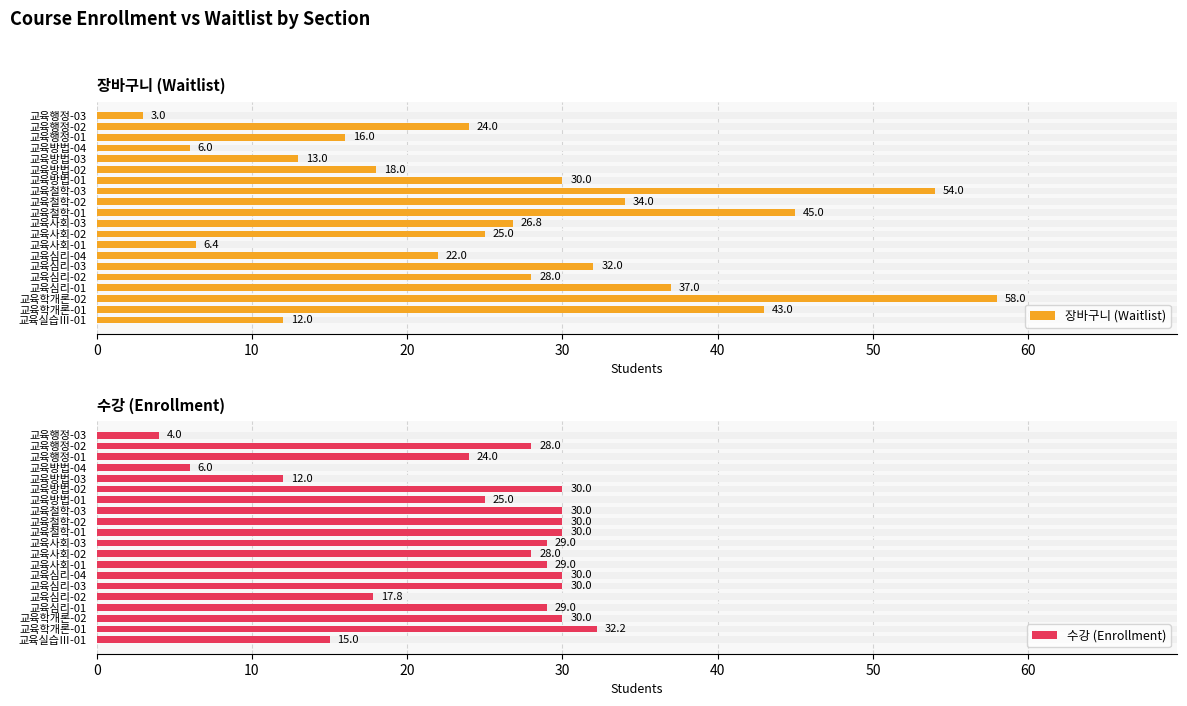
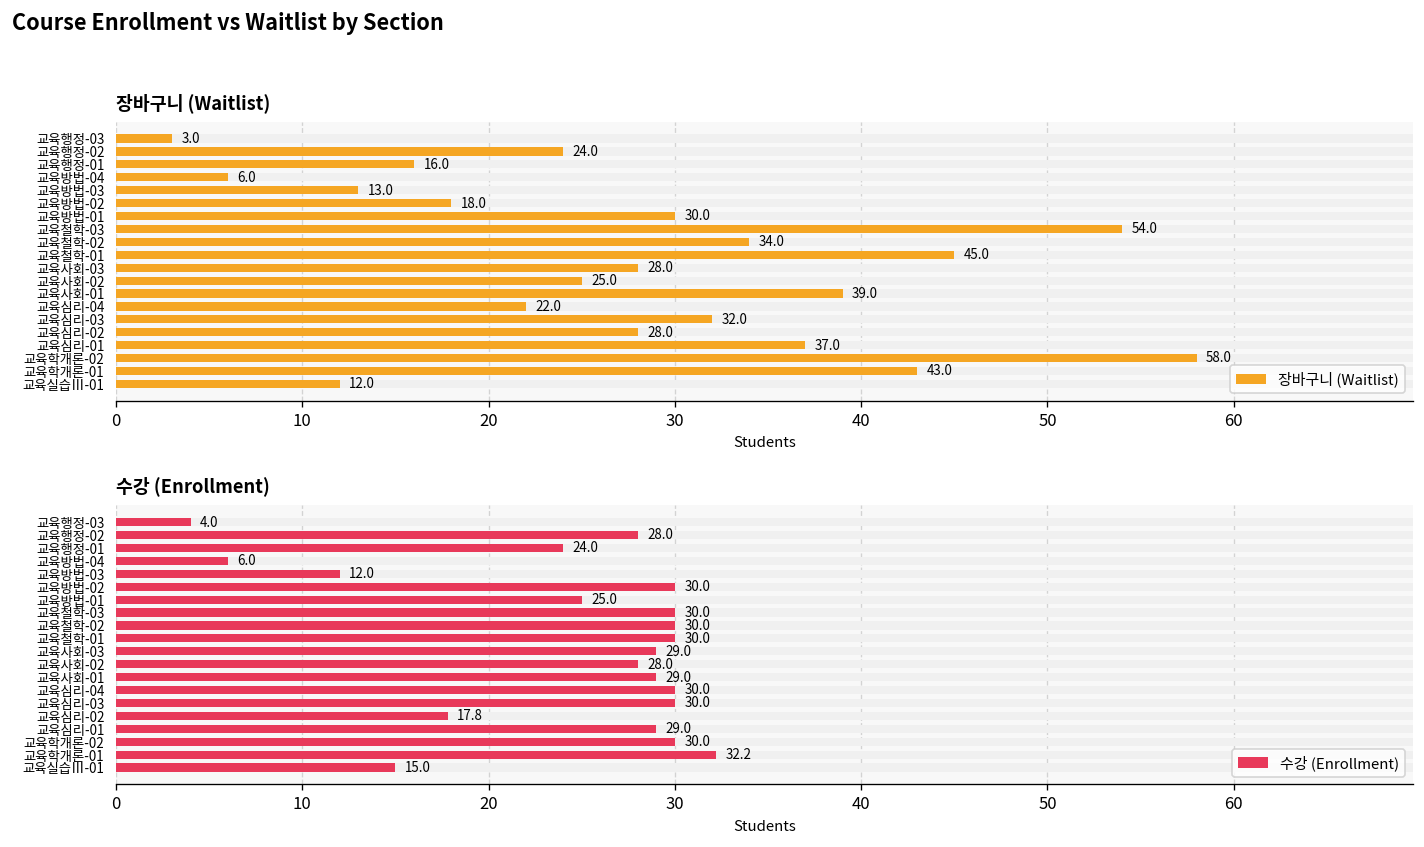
장바구니 (Waitlist), 장바구니 (Waitlist), 교육사회-03: 26.8 -> 28.0
장바구니 (Waitlist), 장바구니 (Waitlist), 교육사회-01: 6.4 -> 39.0
